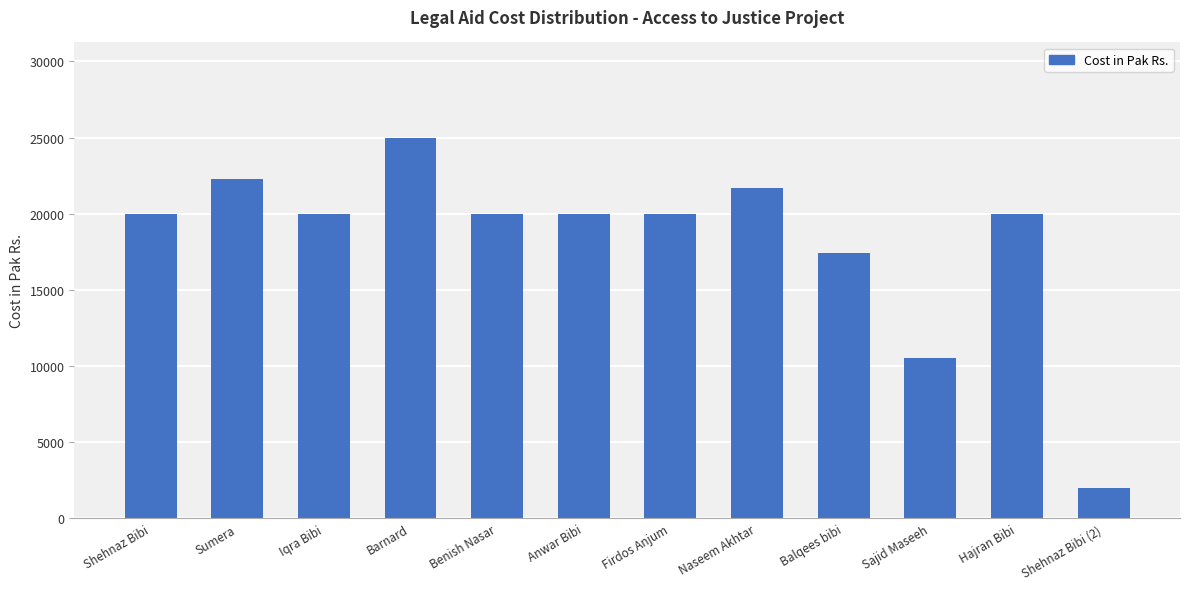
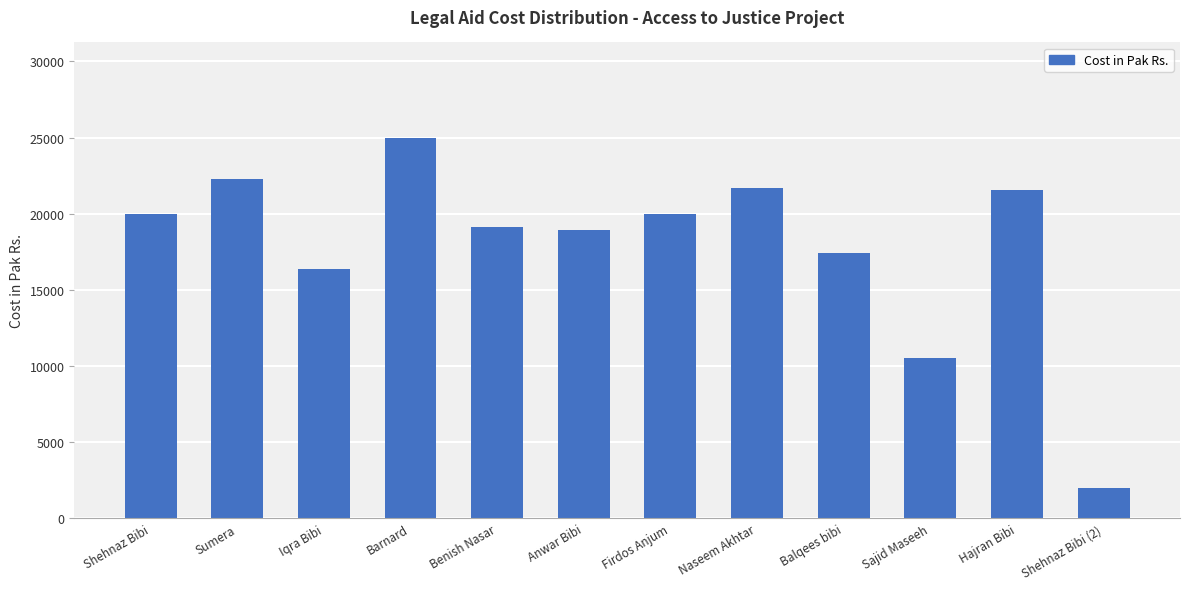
Iqra Bibi: 20000 -> 16400
Benish Nasar: 20000 -> 19200
Anwar Bibi: 20000 -> 18900
Hajran Bibi: 20000 -> 21600
